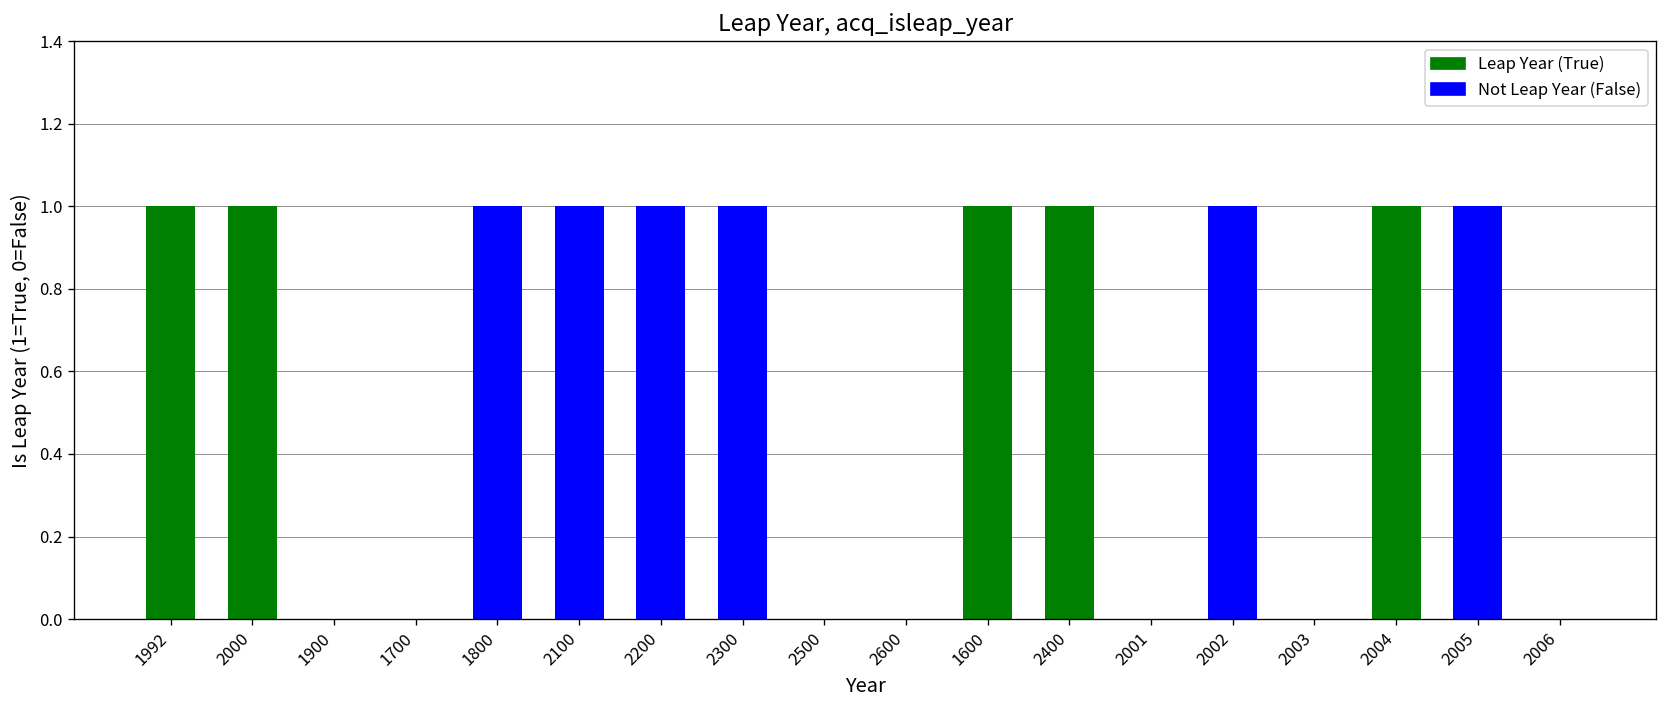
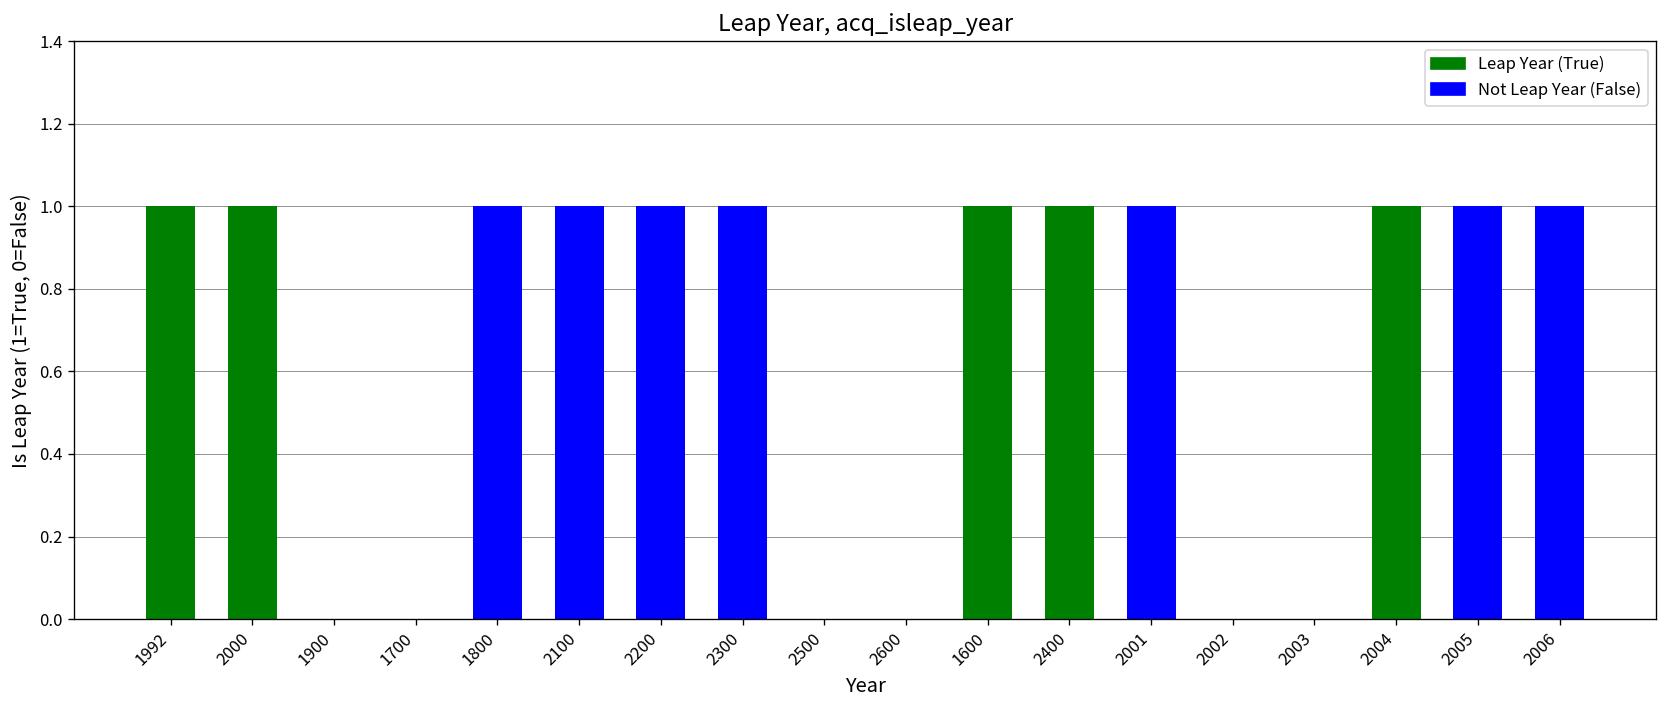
2001: 0 -> 1
2002: 1 -> 0
2006: 0 -> 1
